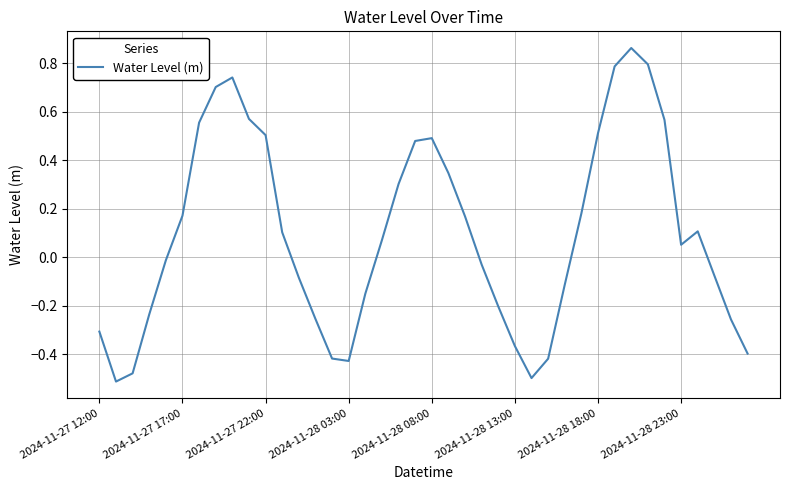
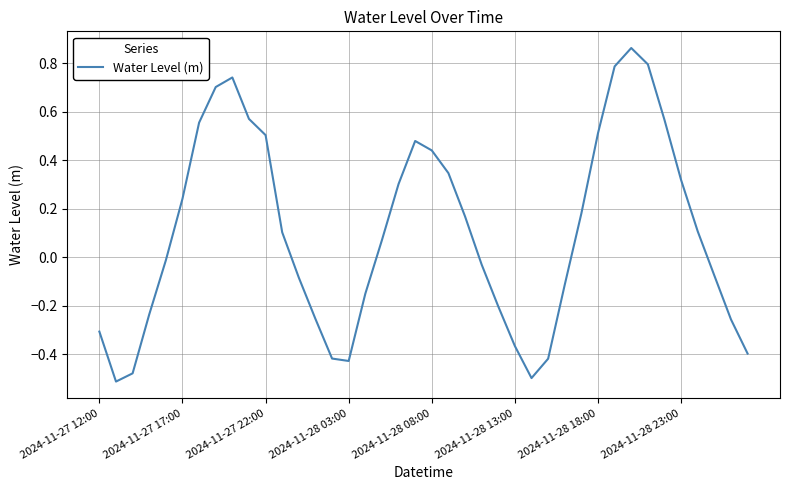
2024-11-27 17:00: 0.17 -> 0.24
2024-11-28 08:00: 0.49 -> 0.44
2024-11-28 23:00: 0.05 -> 0.32
